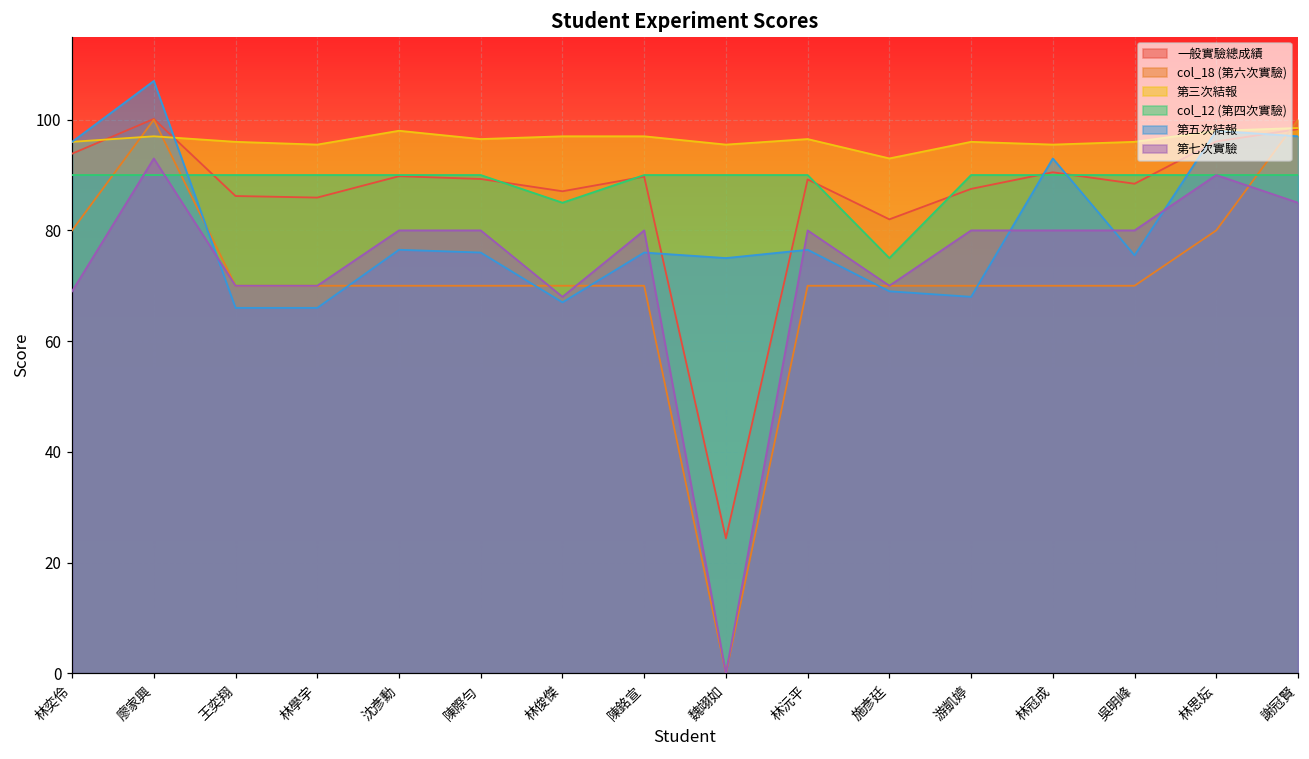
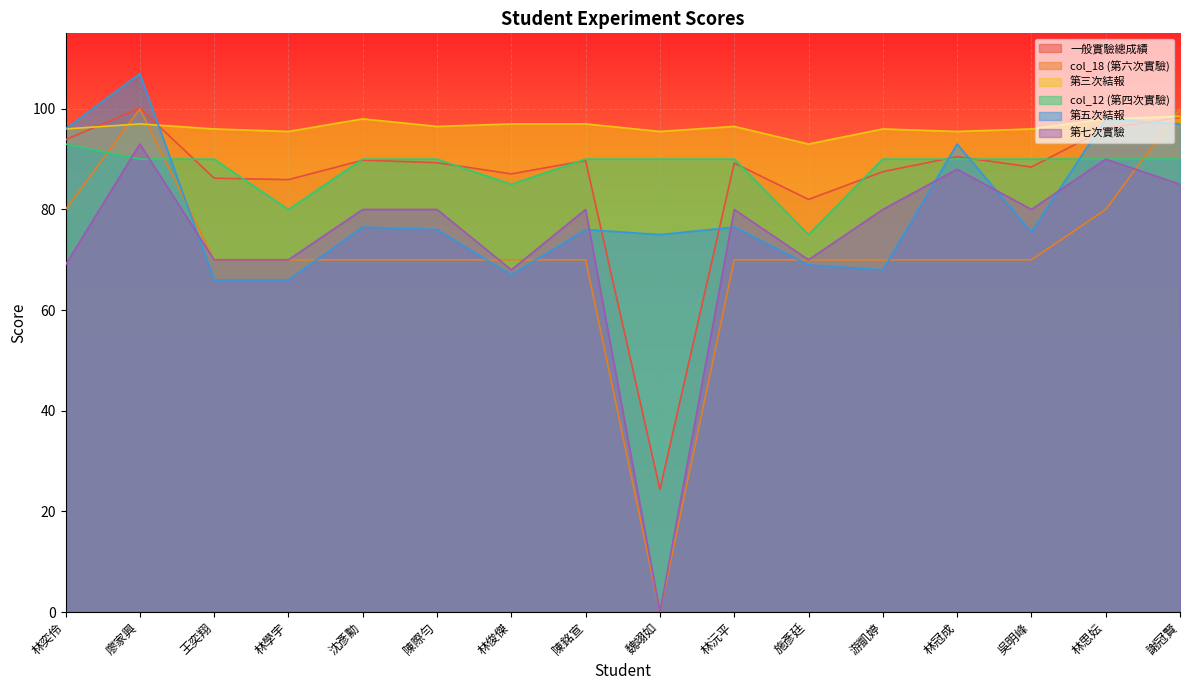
col_12 (第四次實驗), 林奕伶: 90 -> 93
col_12 (第四次實驗), 林學宇: 90 -> 80
第七次實驗, 林冠成: 80 -> 88
